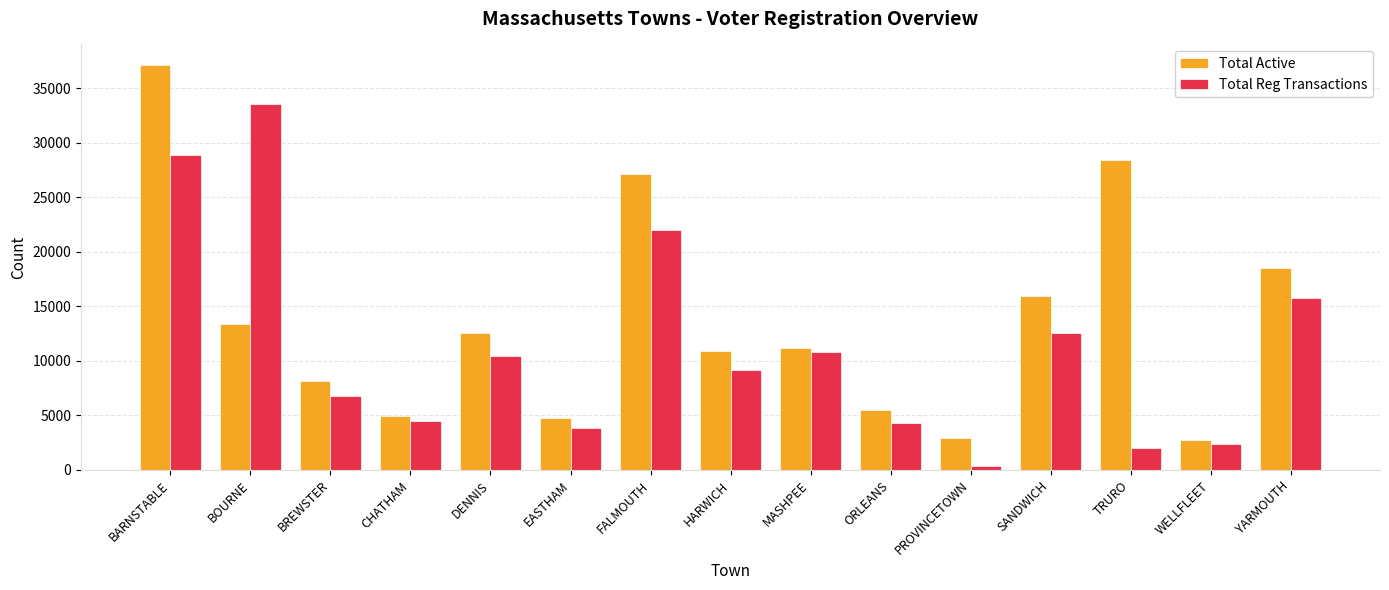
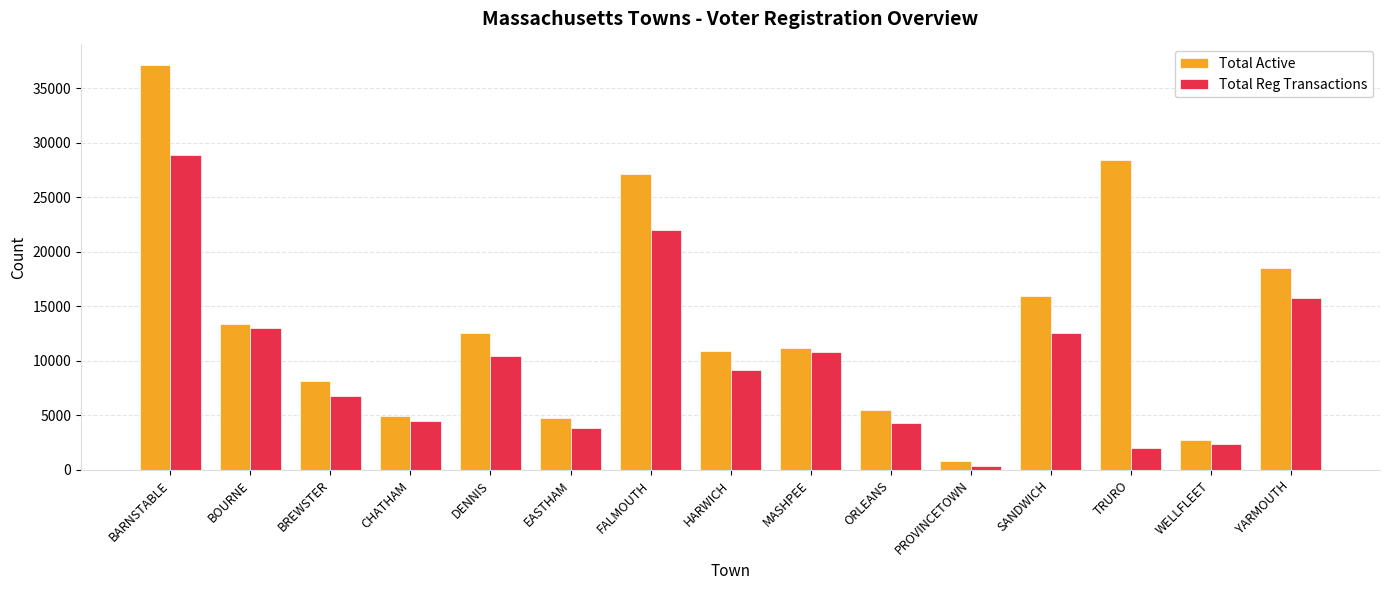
Total Reg Transactions, BOURNE: 33500 -> 13000
Total Active, PROVINCETOWN: 2900 -> 800
